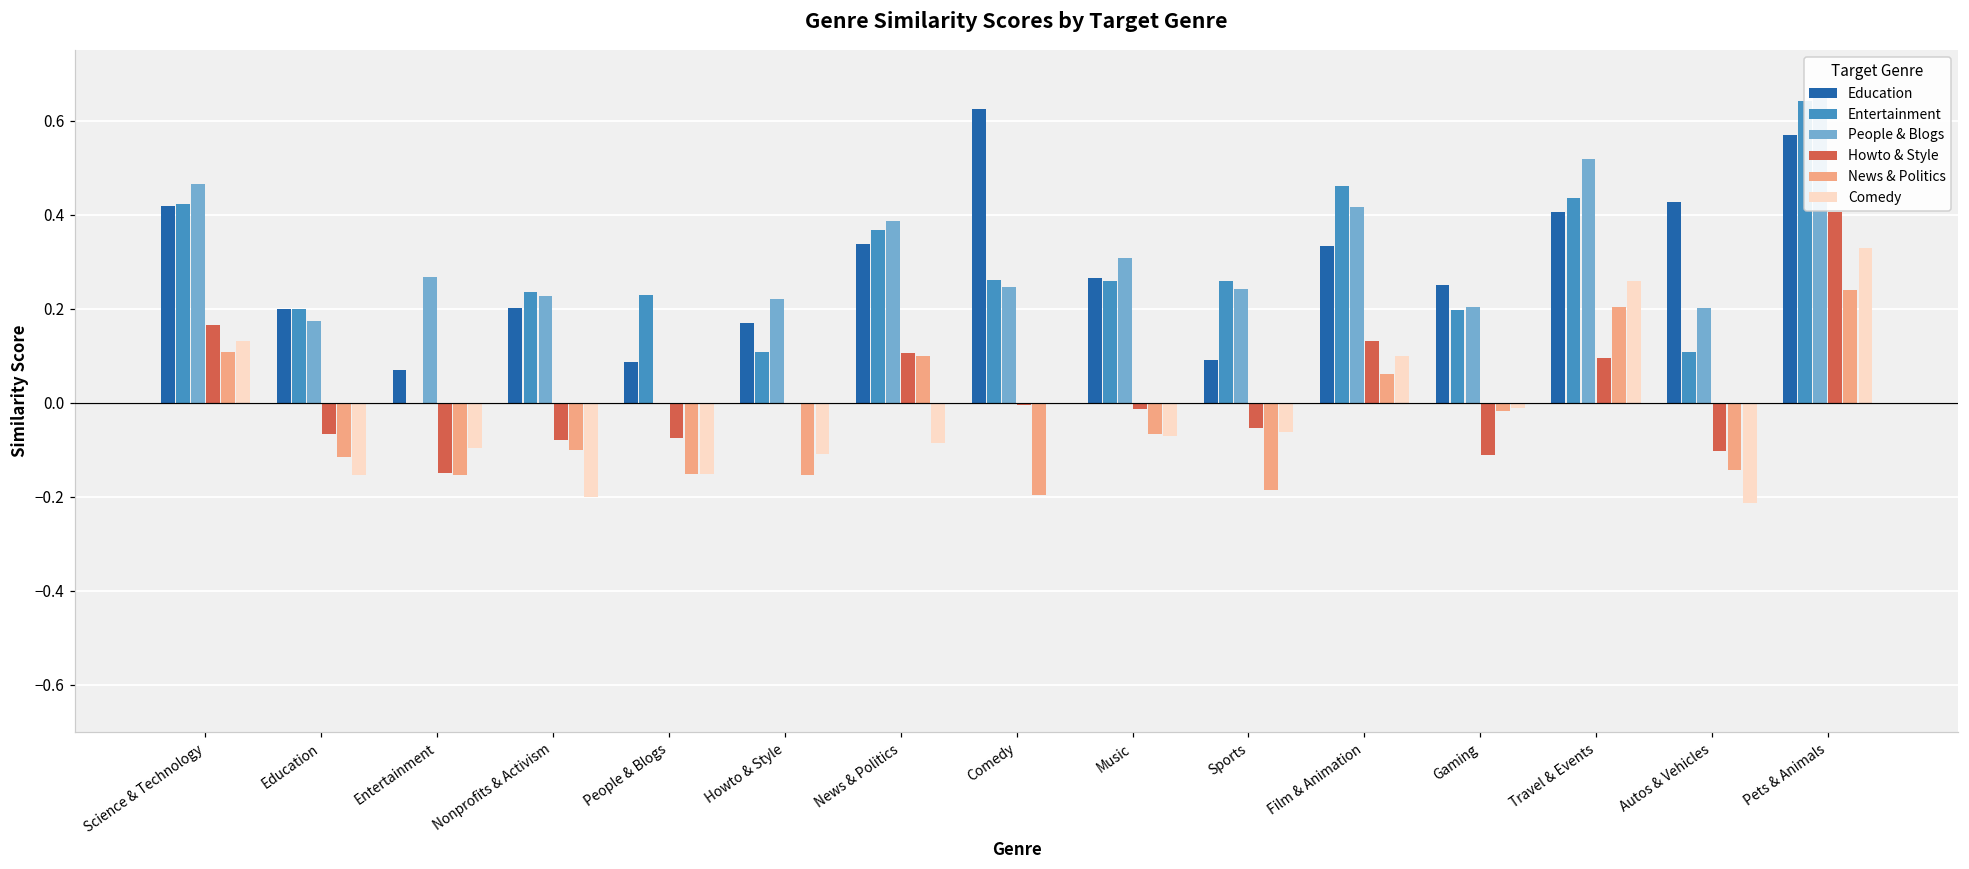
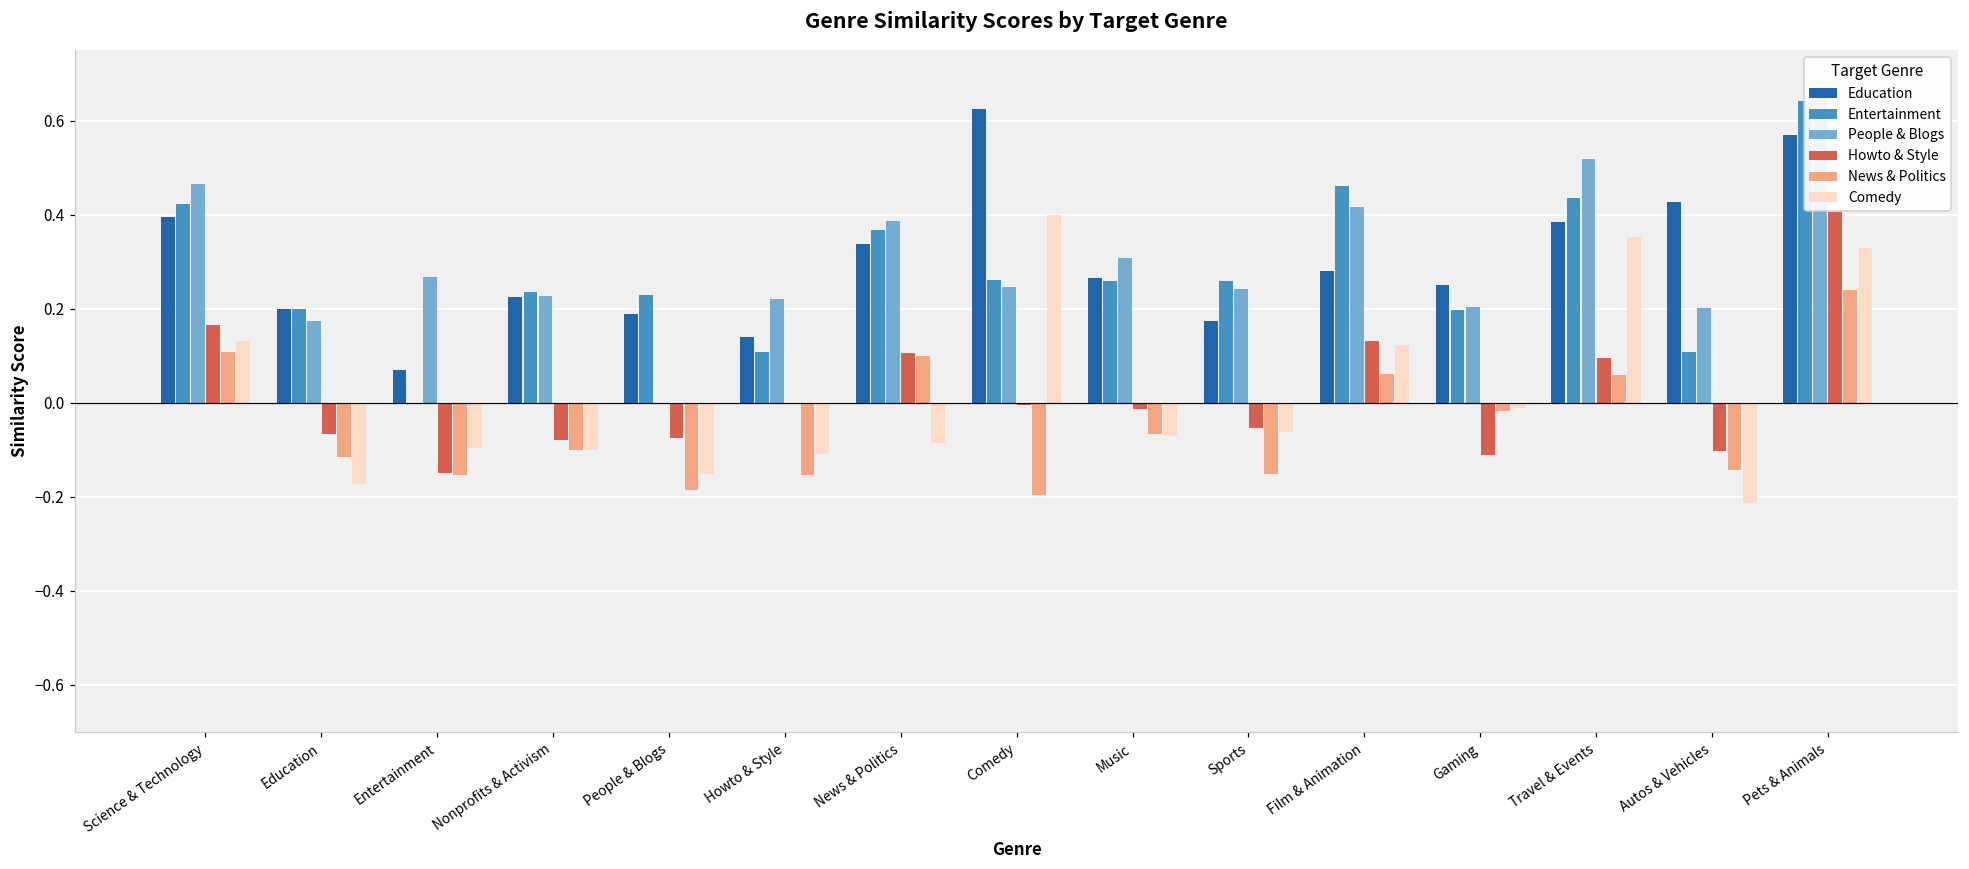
Education, Science & Technology: 0.42 -> 0.40
Comedy, Education: -0.15 -> -0.17
Education, Nonprofits & Activism: 0.20 -> 0.23
Comedy, Nonprofits & Activism: -0.2 -> -0.1
Education, People & Blogs: 0.09 -> 0.19
News & Politics, People & Blogs: -0.15 -> -0.19
Education, Howto & Style: 0.17 -> 0.14
Comedy, Comedy: 0.0 -> 0.4
Education, Sports: 0.09 -> 0.18
News & Politics, Sports: -0.19 -> -0.15
Education, Film & Animation: 0.33 -> 0.28
Comedy, Film & Animation: 0.10 -> 0.12
Education, Travel & Events: 0.41 -> 0.38
News & Politics, Travel & Events: 0.20 -> 0.06
Comedy, Travel & Events: 0.26 -> 0.35
